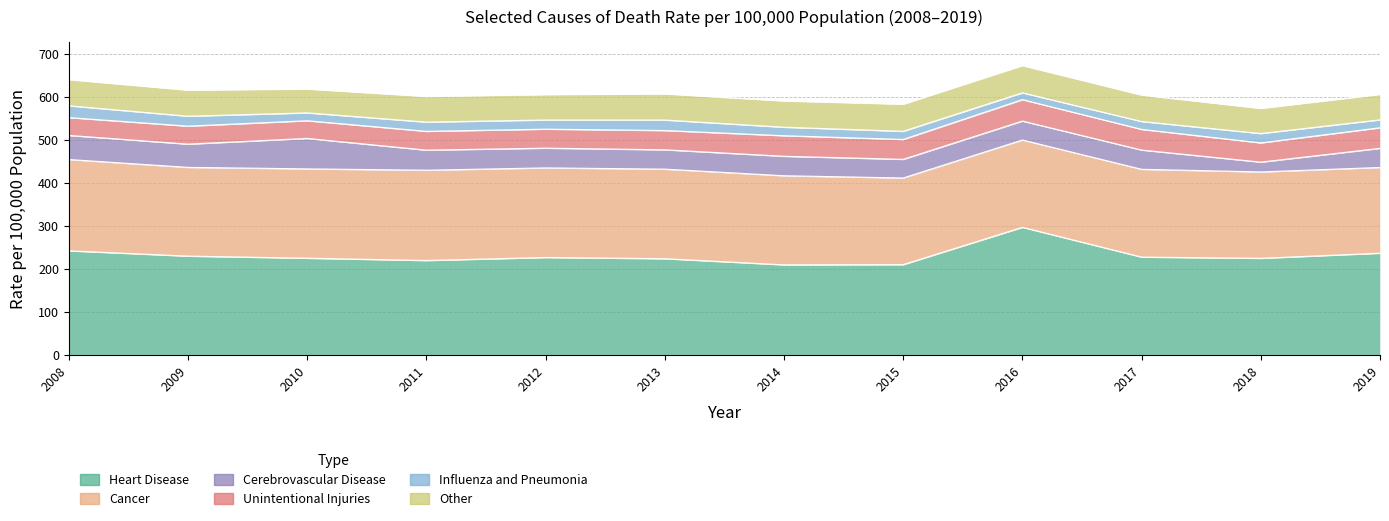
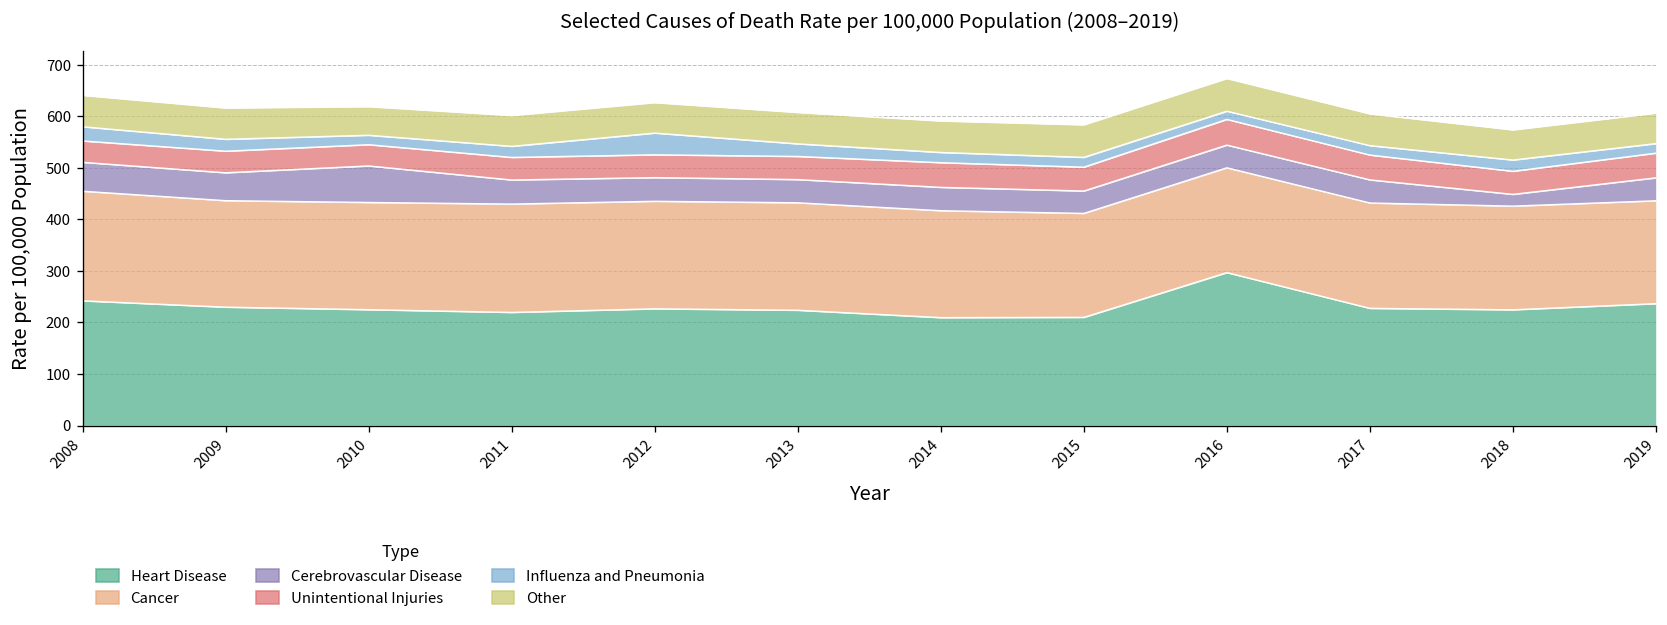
Influenza and Pneumonia, 2012: 20 -> 40
